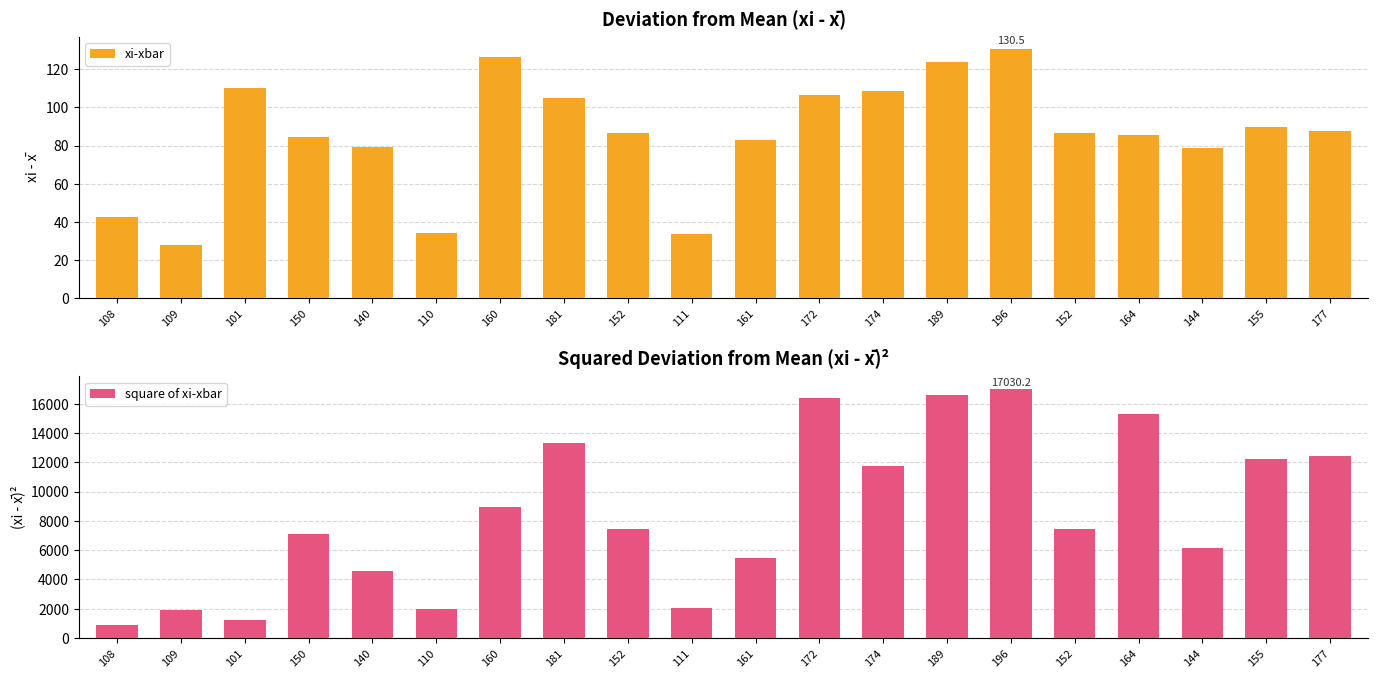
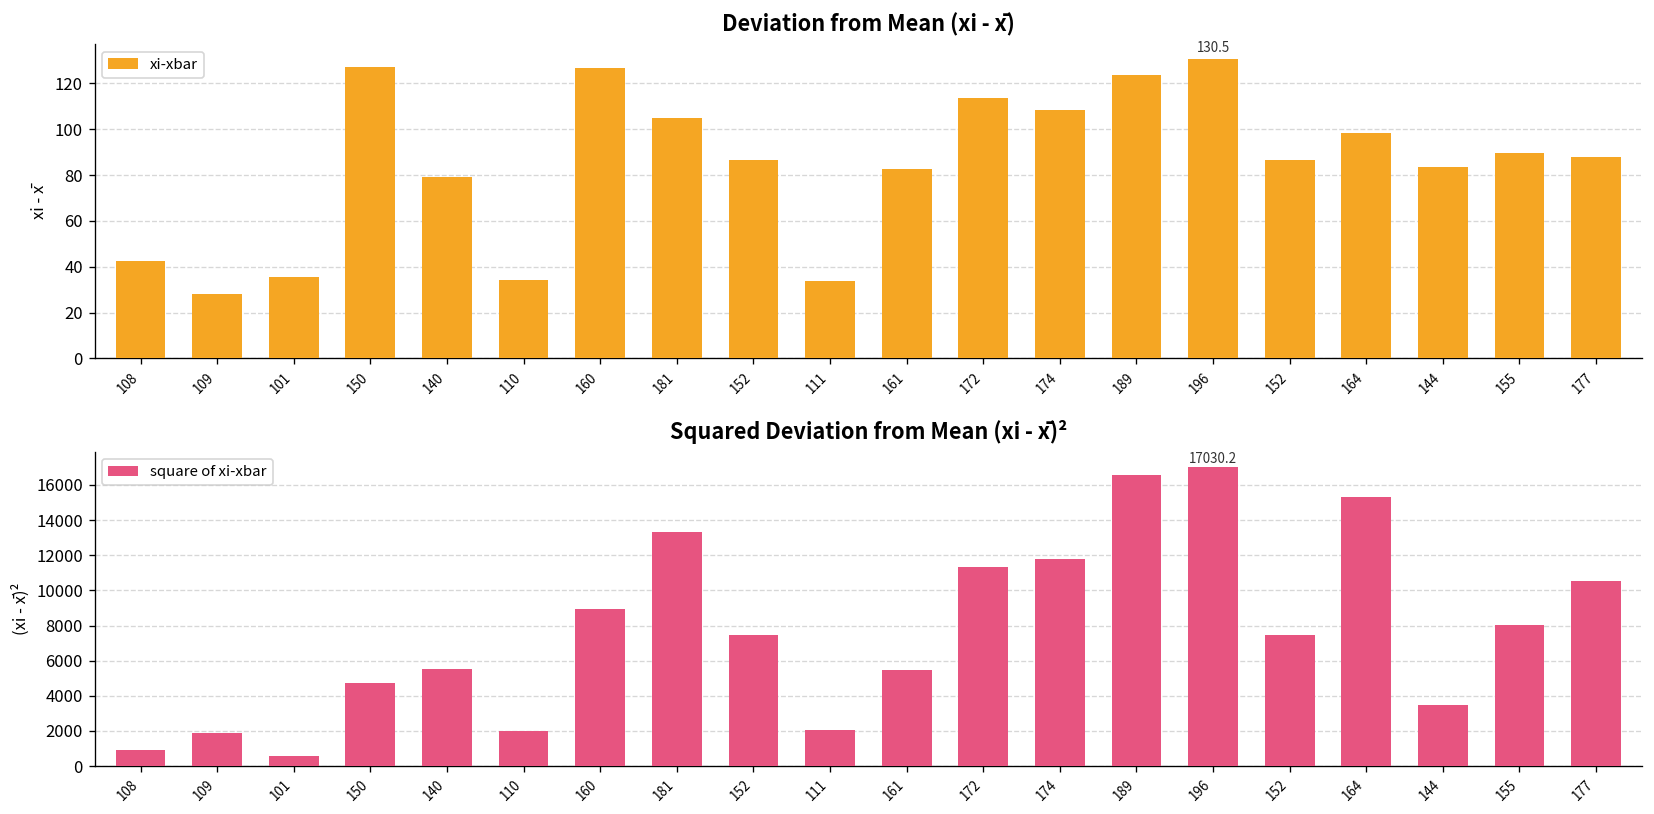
Deviation from Mean (xi - x̄), 101: 110 -> 36
Deviation from Mean (xi - x̄), 150: 85 -> 127
Deviation from Mean (xi - x̄), 172: 107 -> 113
Deviation from Mean (xi - x̄), 164: 86 -> 99
Deviation from Mean (xi - x̄), 144: 79 -> 83
Squared Deviation from Mean (xi - x̄)², 101: 1300 -> 500
Squared Deviation from Mean (xi - x̄)², 150: 7100 -> 4700
Squared Deviation from Mean (xi - x̄)², 140: 4600 -> 5600
Squared Deviation from Mean (xi - x̄)², 172: 16400 -> 11300
Squared Deviation from Mean (xi - x̄)², 144: 6200 -> 3400
Squared Deviation from Mean (xi - x̄)², 155: 12200 -> 8000
Squared Deviation from Mean (xi - x̄)², 177: 12400 -> 10500
